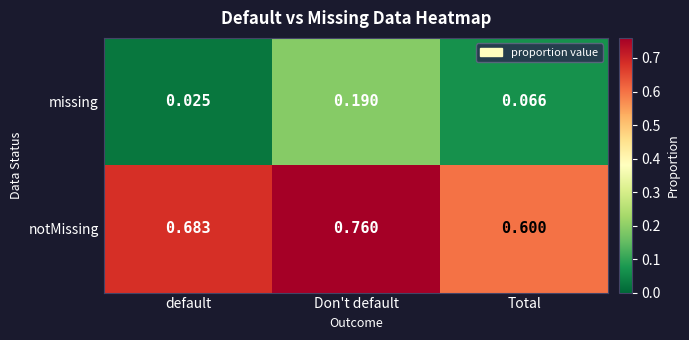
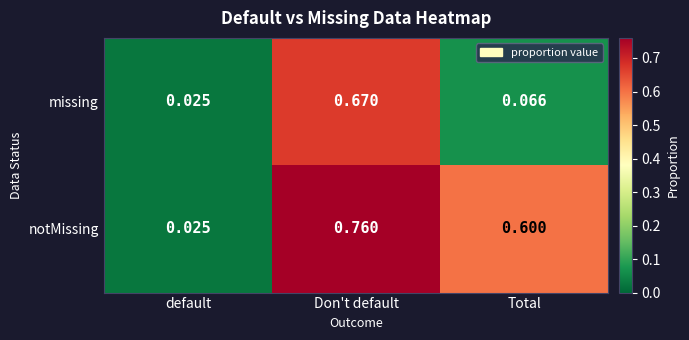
missing, Don't default: 0.190 -> 0.670
notMissing, default: 0.683 -> 0.025
